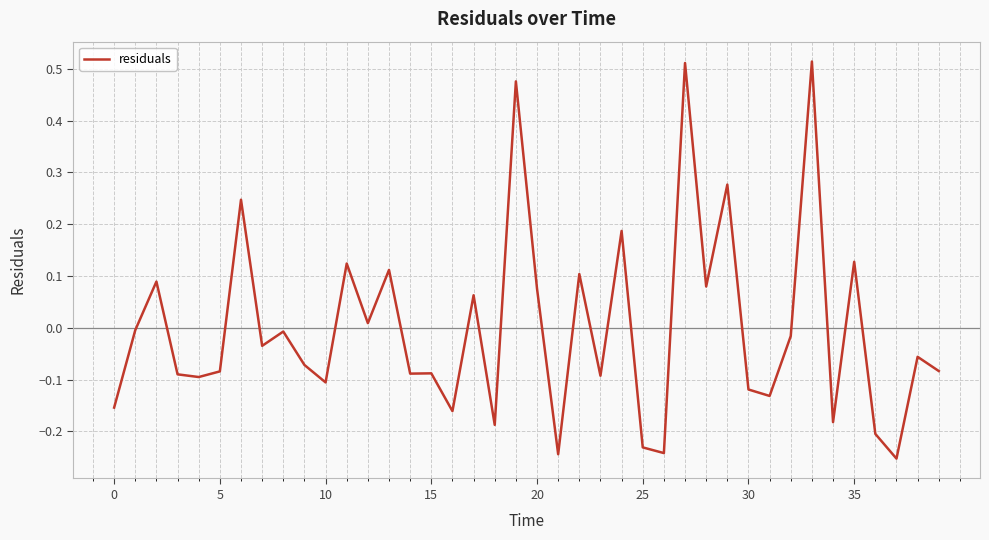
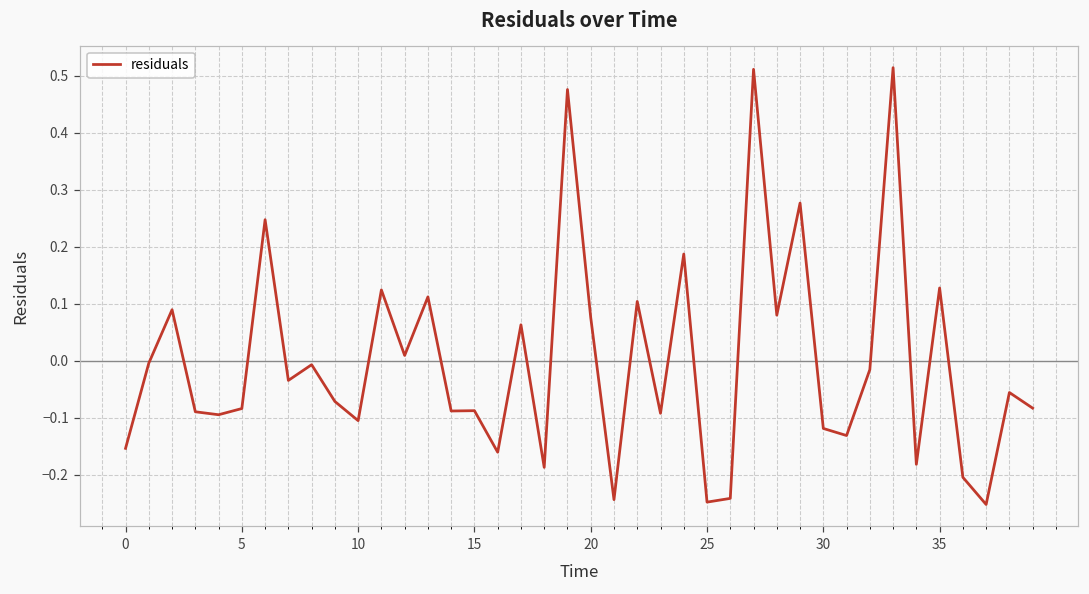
25: -0.23 -> -0.25
